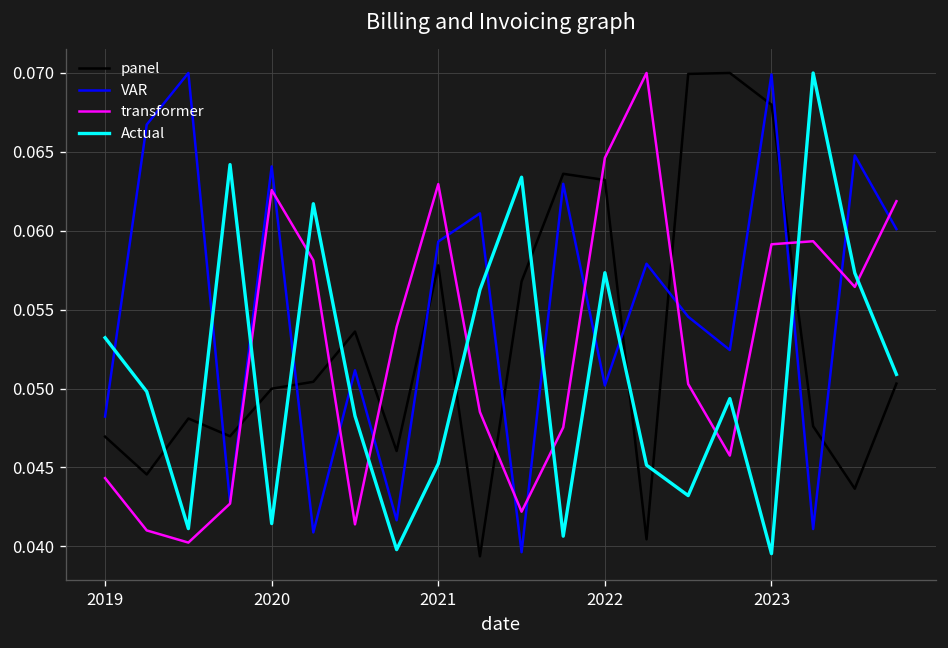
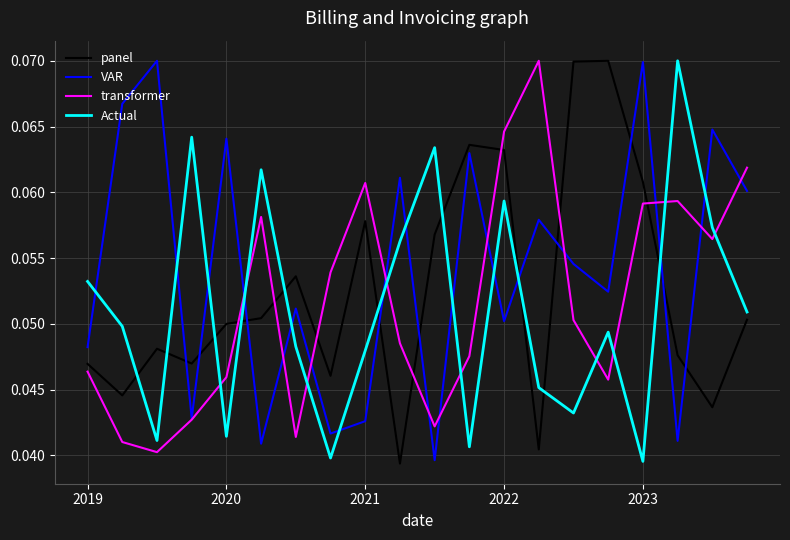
transformer, 2019: 0.0443 -> 0.0464
transformer, 2020: 0.0626 -> 0.0459
VAR, 2021: 0.0593 -> 0.0426
transformer, 2021: 0.0630 -> 0.0607
Actual, 2021: 0.0452 -> 0.0480
Actual, 2022: 0.0573 -> 0.0593
panel, 2023: 0.0680 -> 0.0608
